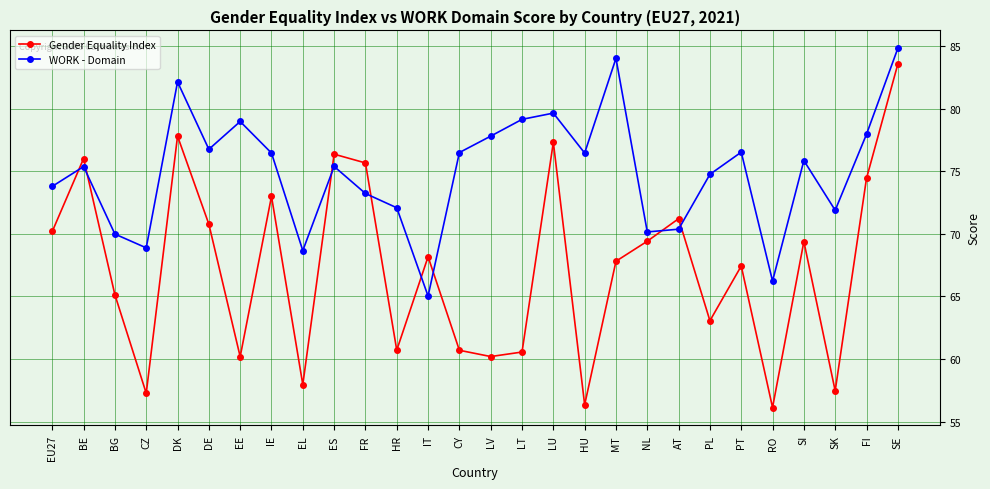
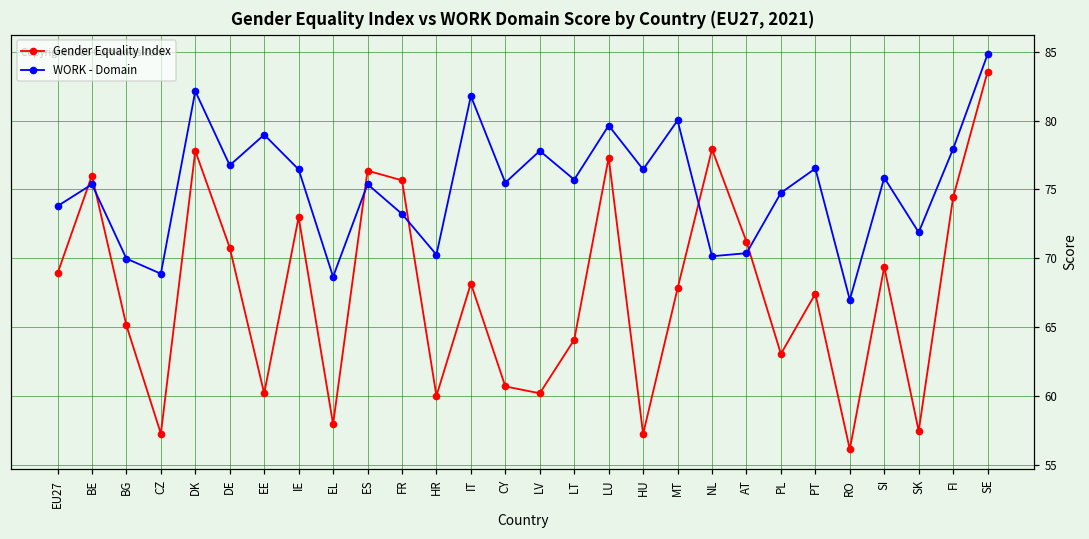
Gender Equality Index, EU27: 70.2 -> 68.9
Gender Equality Index, HR: 60.7 -> 60.0
WORK - Domain, HR: 72.1 -> 70.3
WORK - Domain, IT: 65.0 -> 81.8
WORK - Domain, CY: 76.5 -> 75.5
Gender Equality Index, LT: 60.6 -> 64.1
WORK - Domain, LT: 79.1 -> 75.7
Gender Equality Index, HU: 56.4 -> 57.3
WORK - Domain, MT: 84.0 -> 80.0
Gender Equality Index, NL: 69.4 -> 77.9
WORK - Domain, RO: 66.2 -> 67.0
